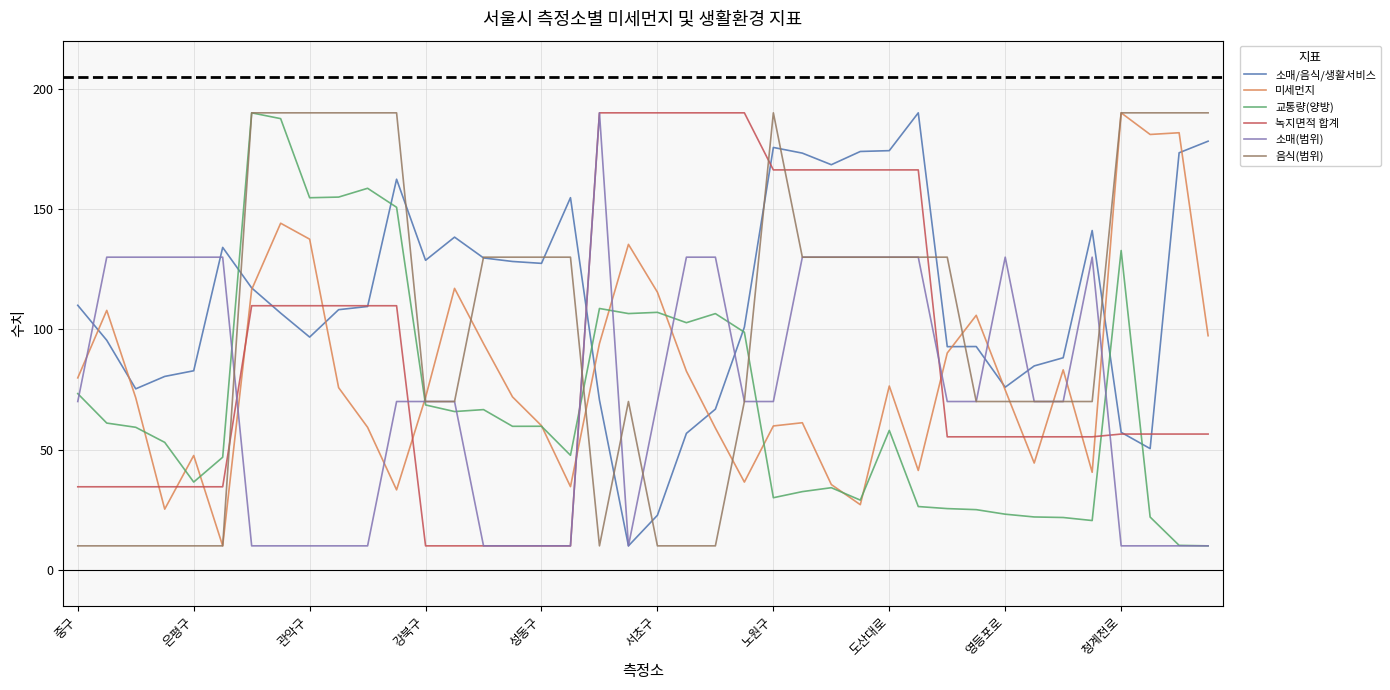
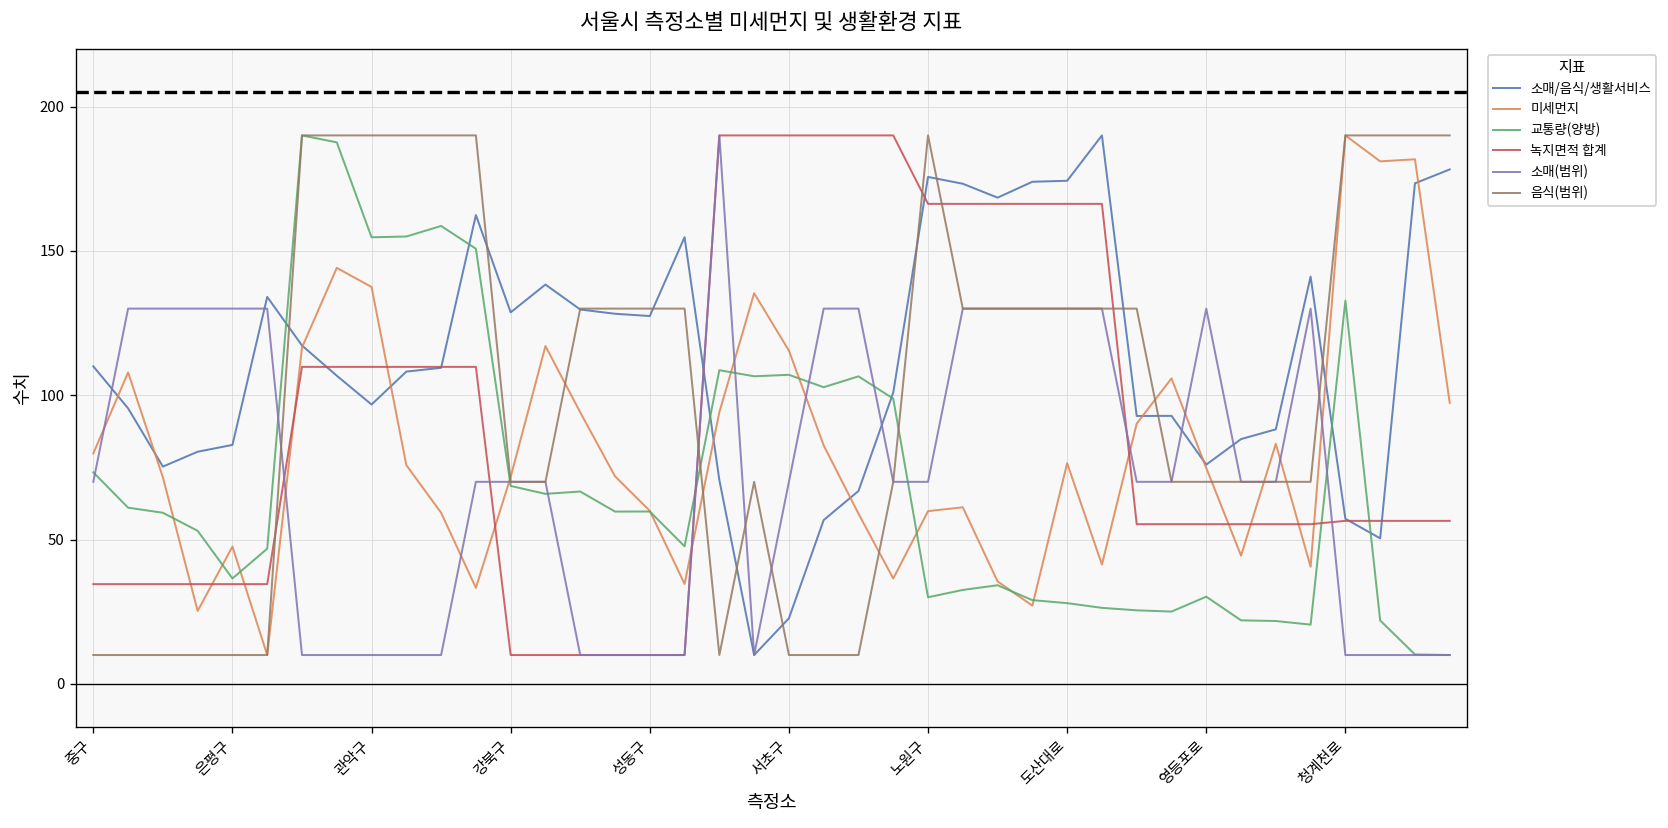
교통량(양방), 도산대로: 58 -> 28
교통량(양방), 영등포로: 23 -> 30
